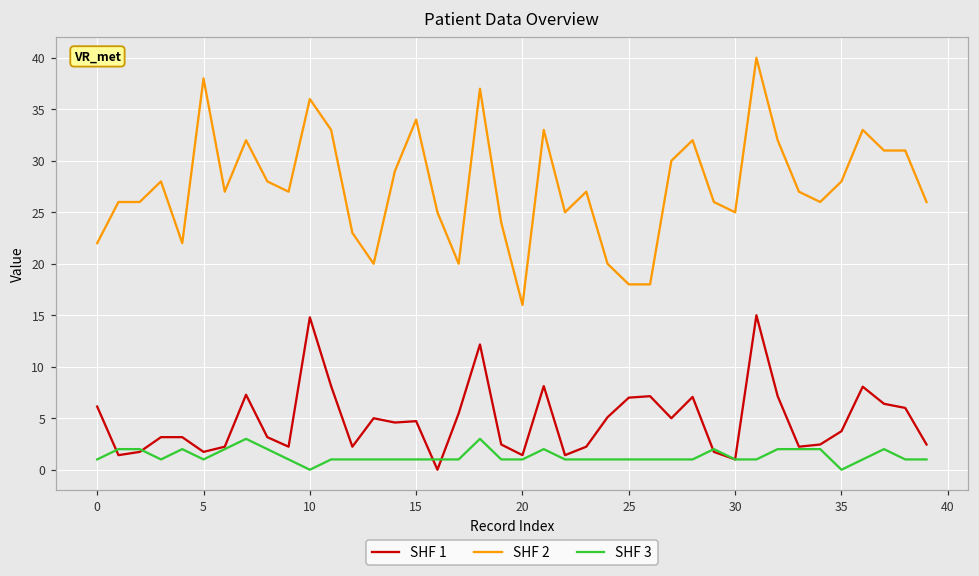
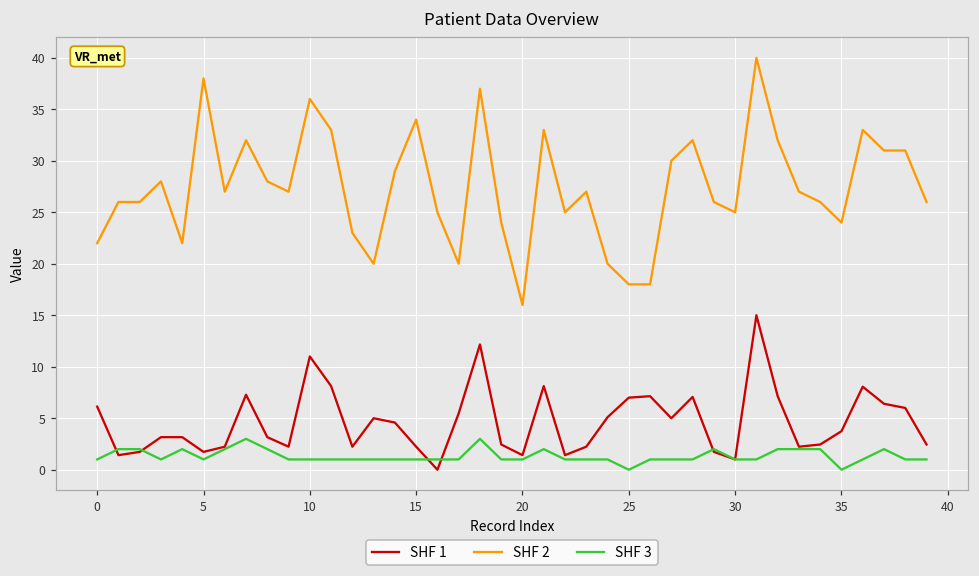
SHF 1, 10: 15 -> 11
SHF 3, 10: 0 -> 1
SHF 1, 15: 5 -> 2
SHF 3, 25: 1 -> 0
SHF 2, 35: 28 -> 24
